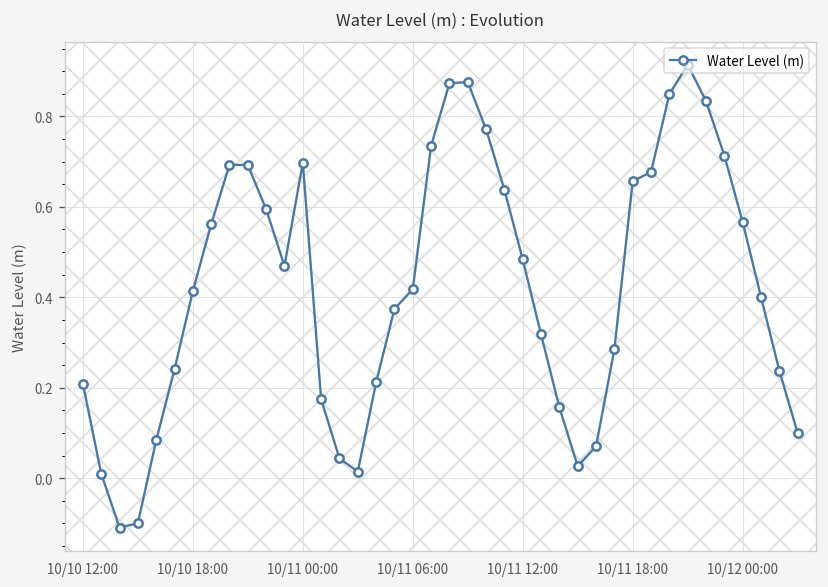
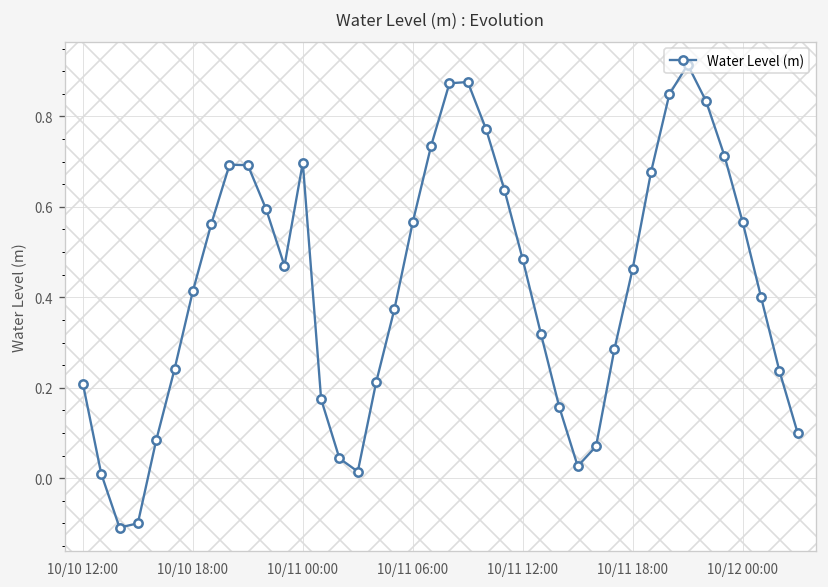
10/11 06:00: 0.42 -> 0.57
10/11 18:00: 0.66 -> 0.46
